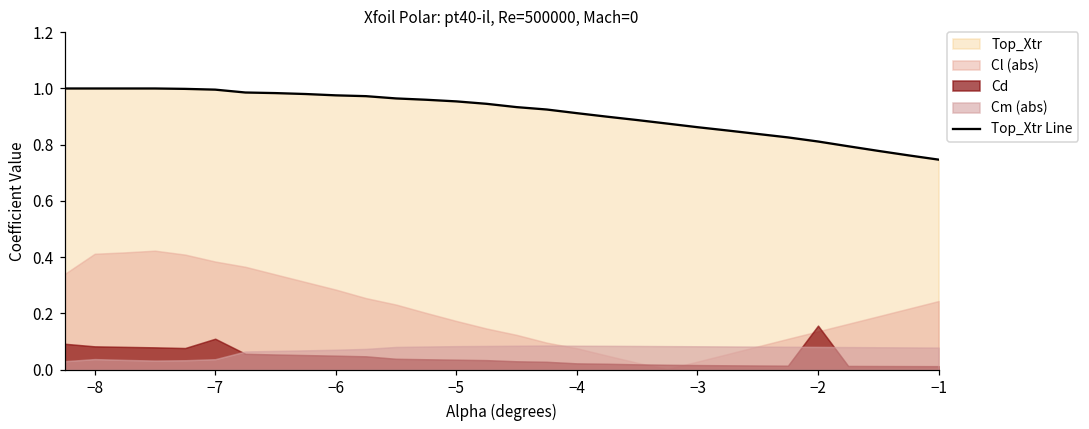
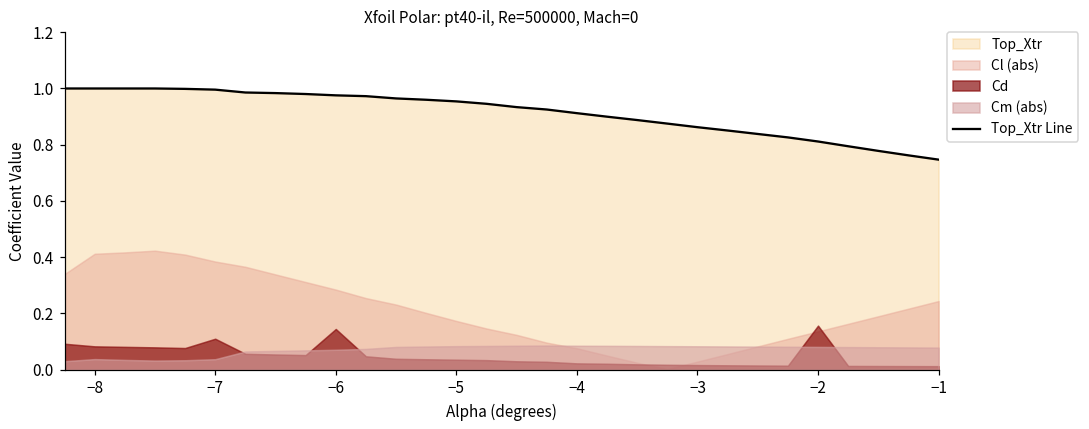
Cd, −6: 0.05 -> 0.14
